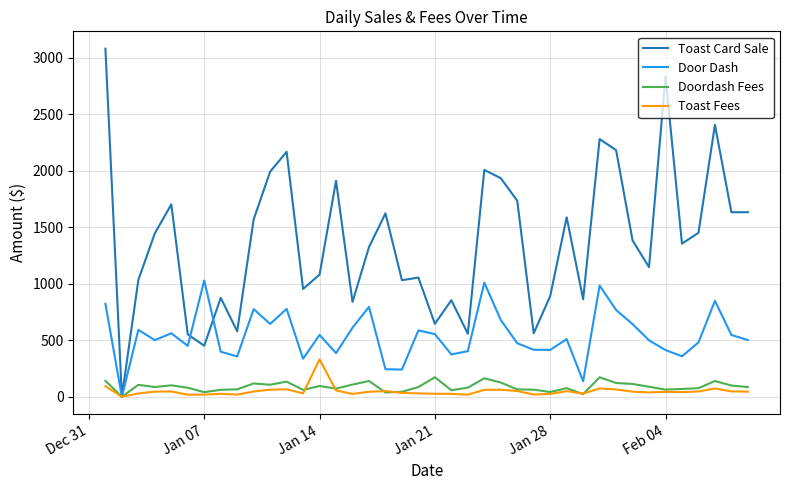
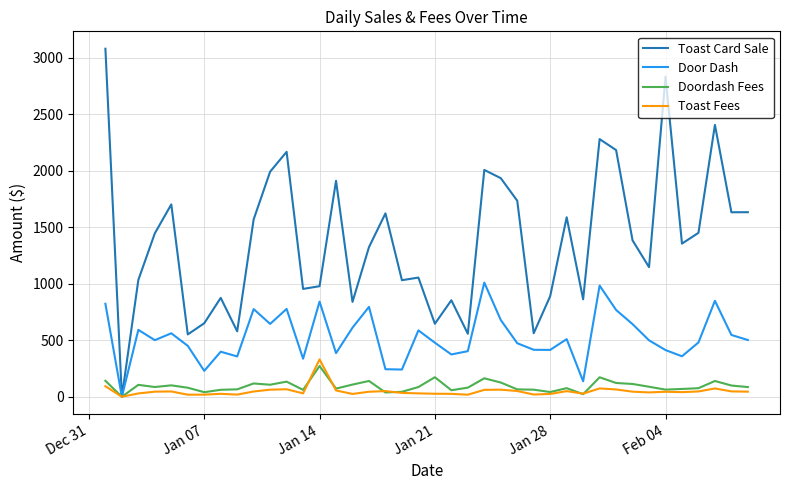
Toast Card Sale, Jan 07: 450 -> 650
Door Dash, Jan 07: 1030 -> 230
Toast Card Sale, Jan 14: 1080 -> 980
Door Dash, Jan 14: 550 -> 840
Doordash Fees, Jan 14: 100 -> 270
Door Dash, Jan 21: 560 -> 480
